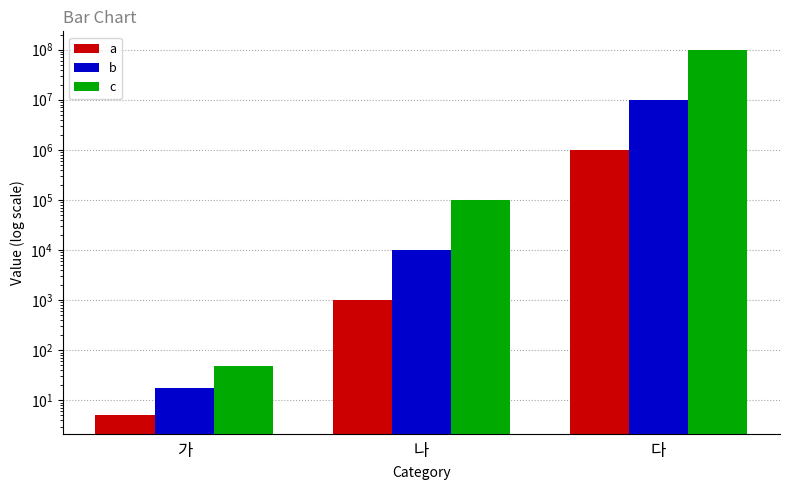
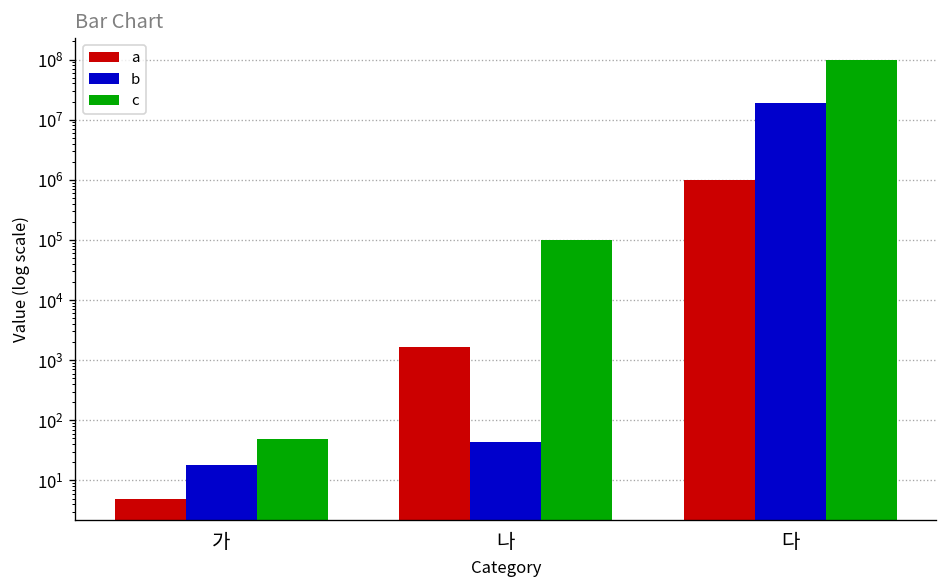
a, 나: 1000 -> 1700
b, 나: 10000 -> 40
b, 다: 10000000 -> 19000000
